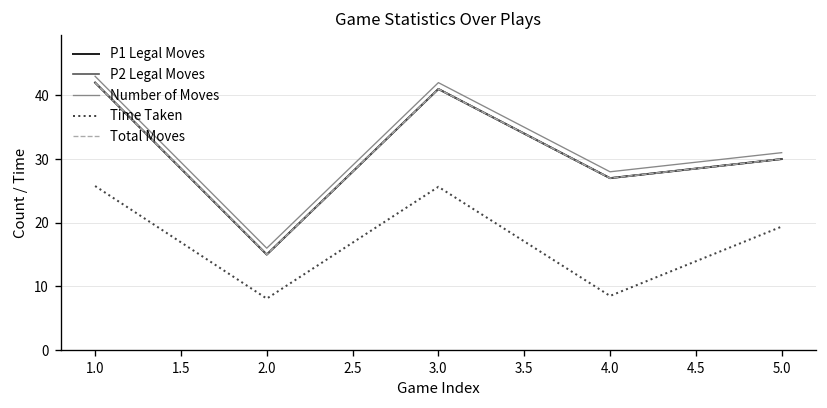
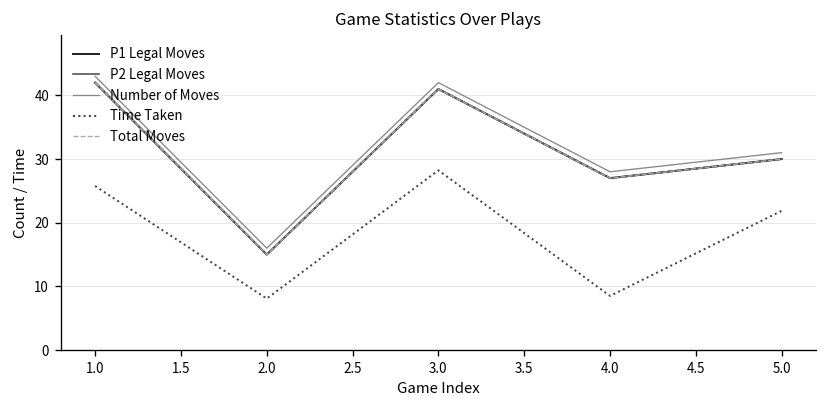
Time Taken, 3.0: 26 -> 28
Time Taken, 5.0: 19 -> 22
